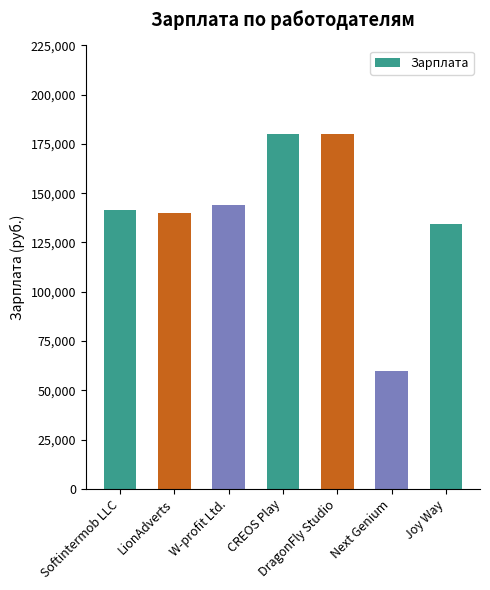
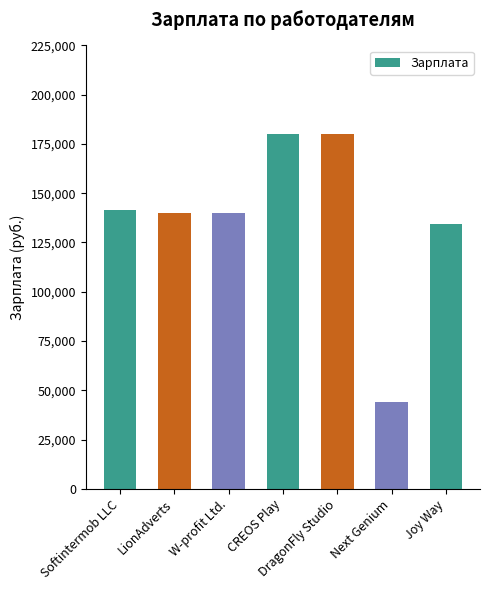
W-profit Ltd.: 144,000 -> 140,000
Next Genium: 60,000 -> 44,000
